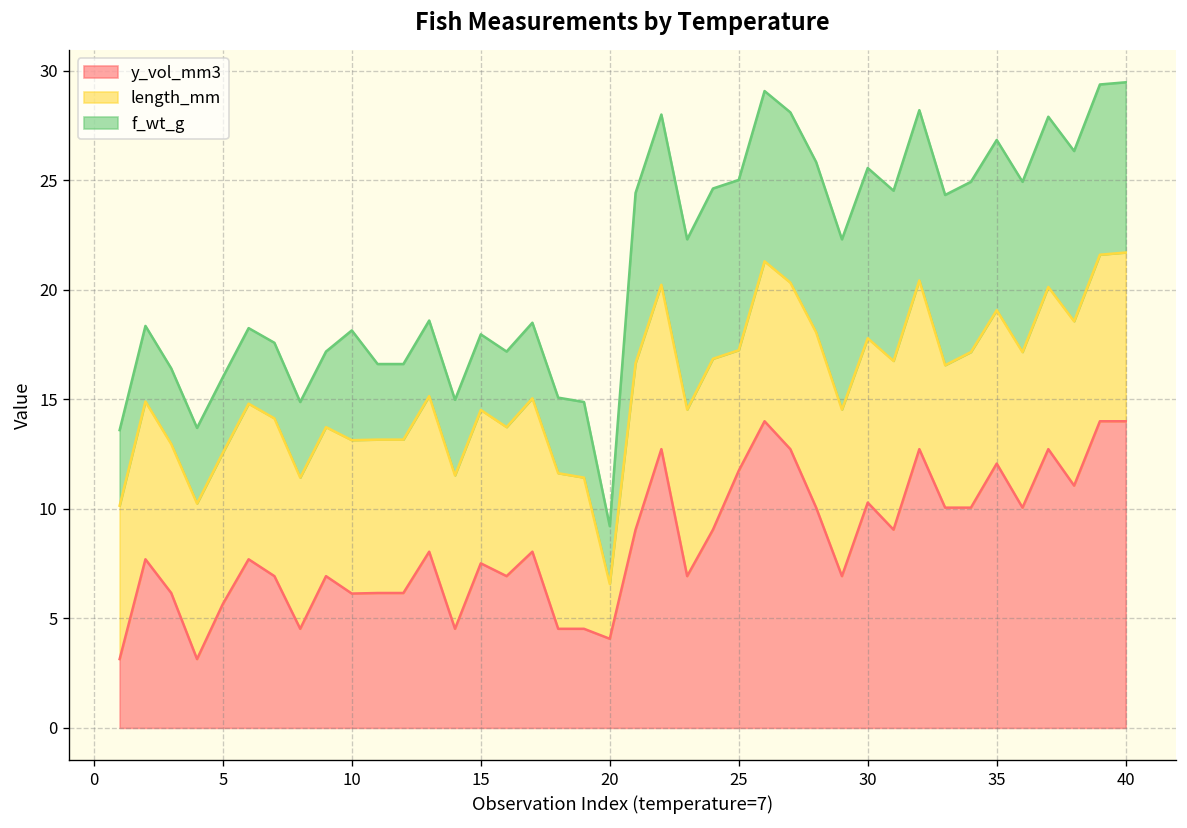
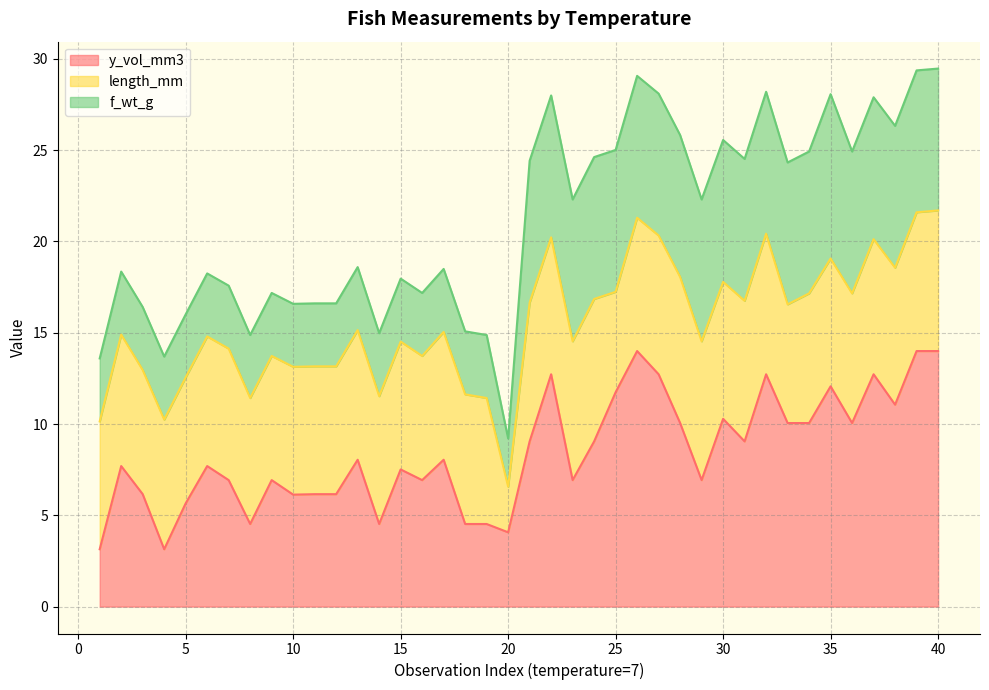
f_wt_g, 10: 5.0 -> 3.4
f_wt_g, 35: 7.8 -> 9.0
